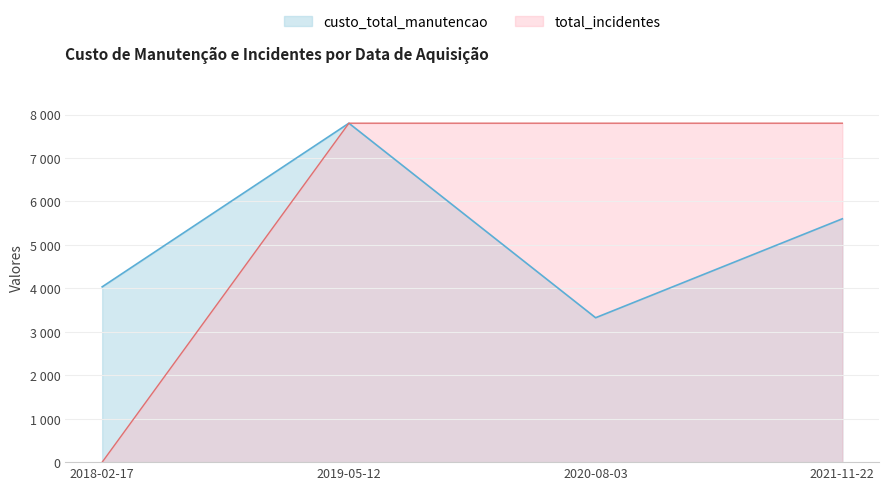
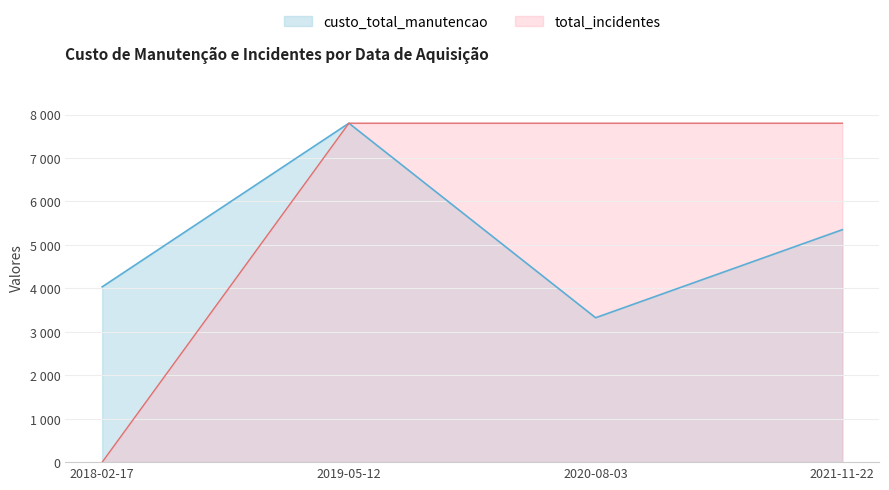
custo_total_manutencao, 2021-11-22: 5600 -> 5300
